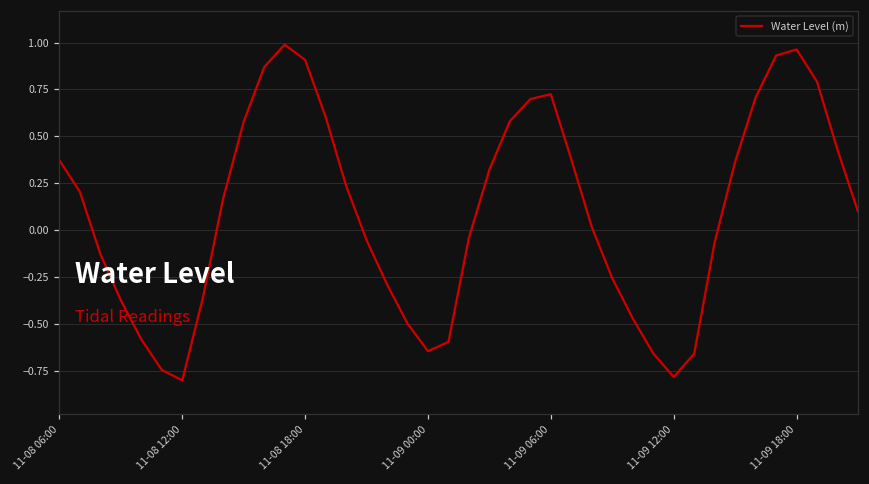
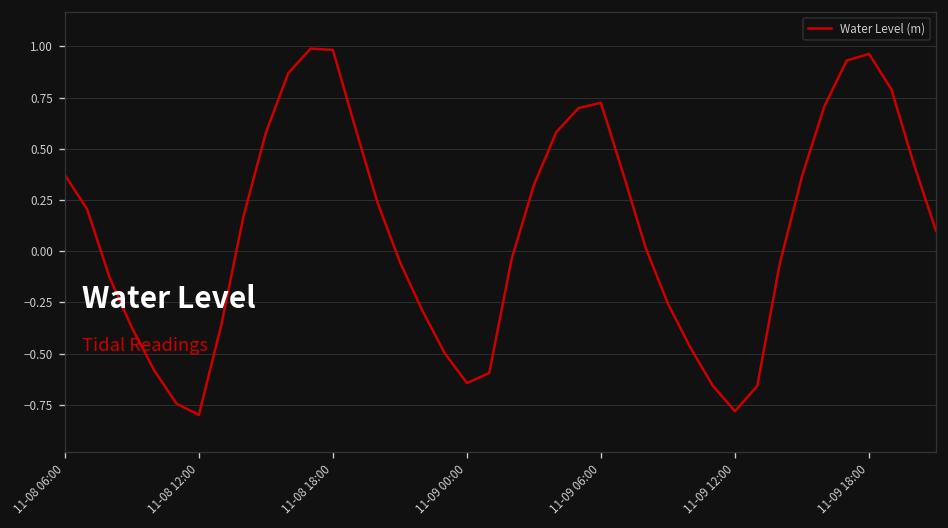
11-08 18:00: 0.91 -> 0.98
